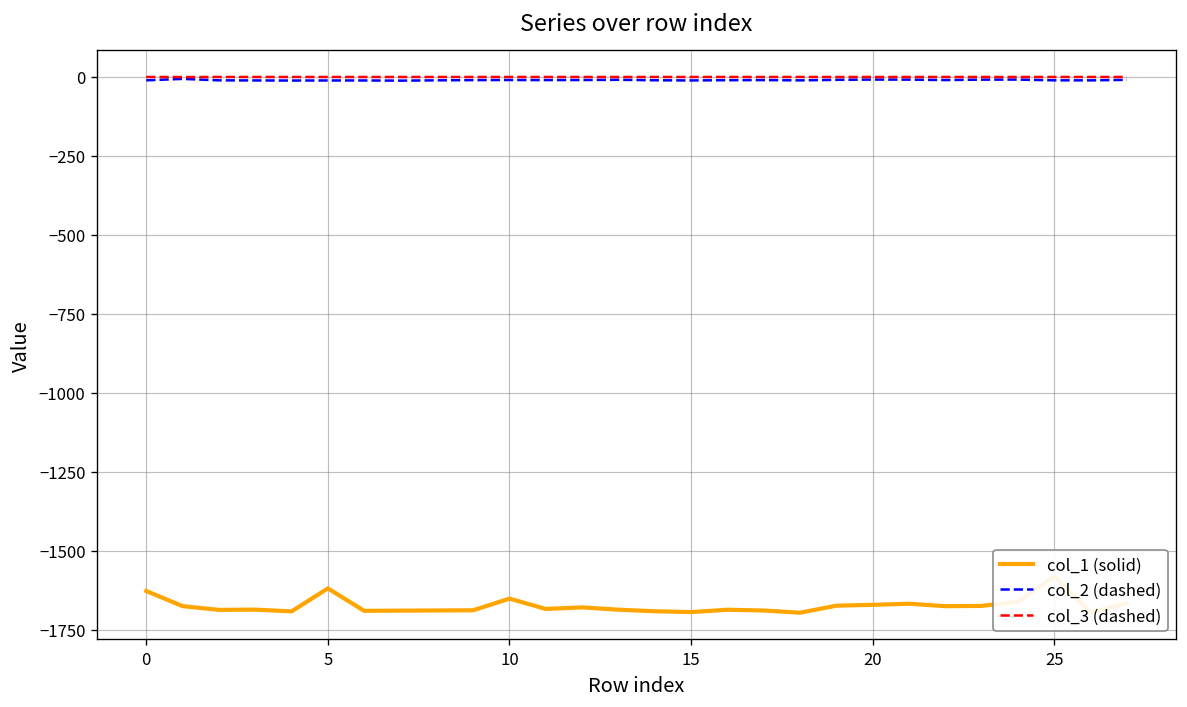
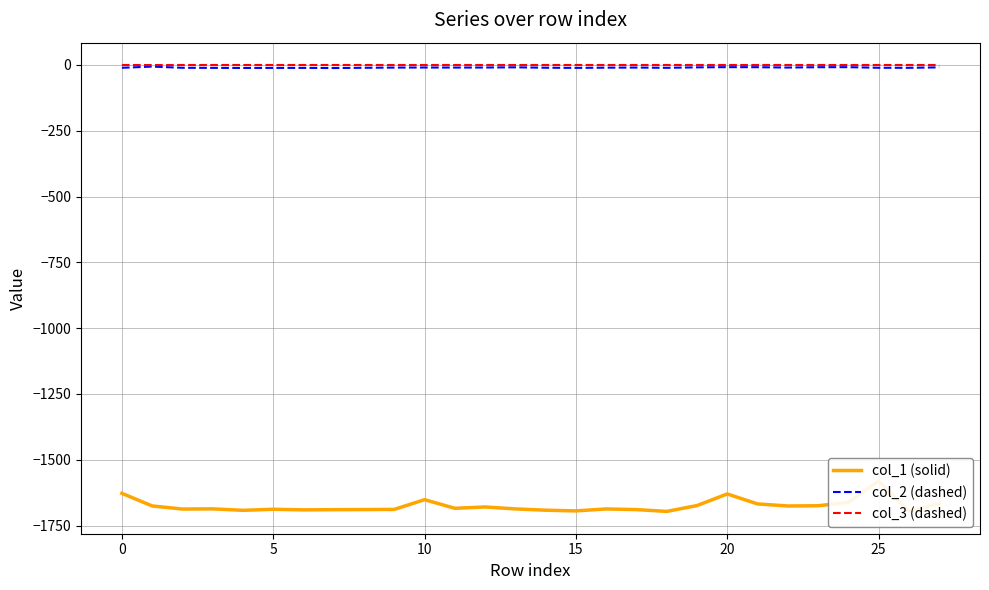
col_1 (solid), 5: -1620 -> -1690
col_1 (solid), 20: -1670 -> -1630
